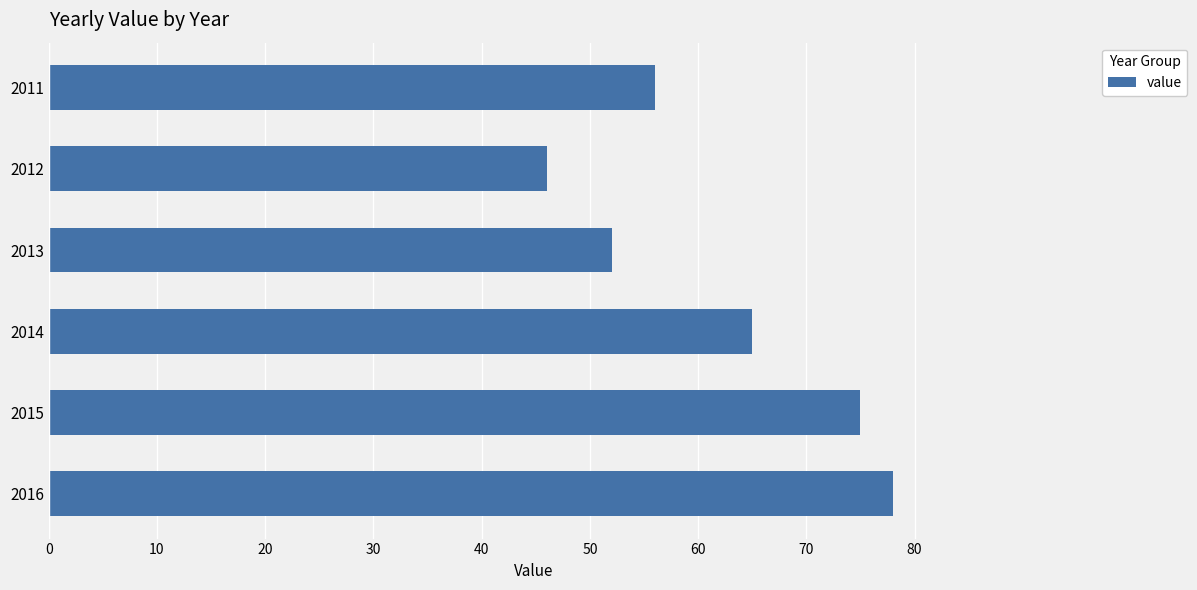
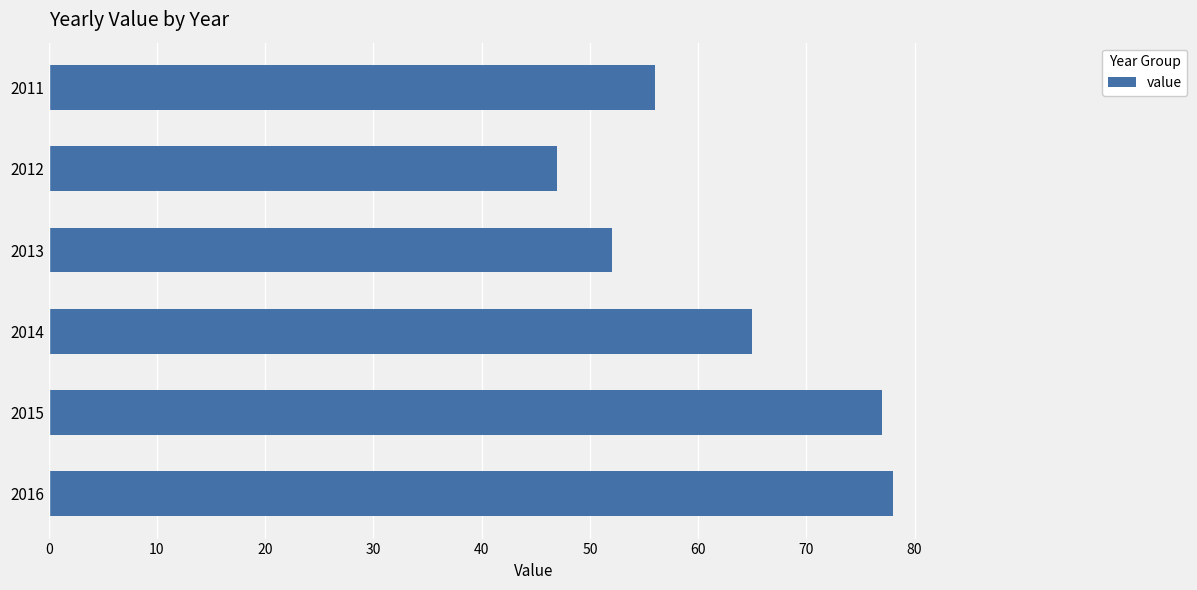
2012: 46 -> 47
2015: 75 -> 77
